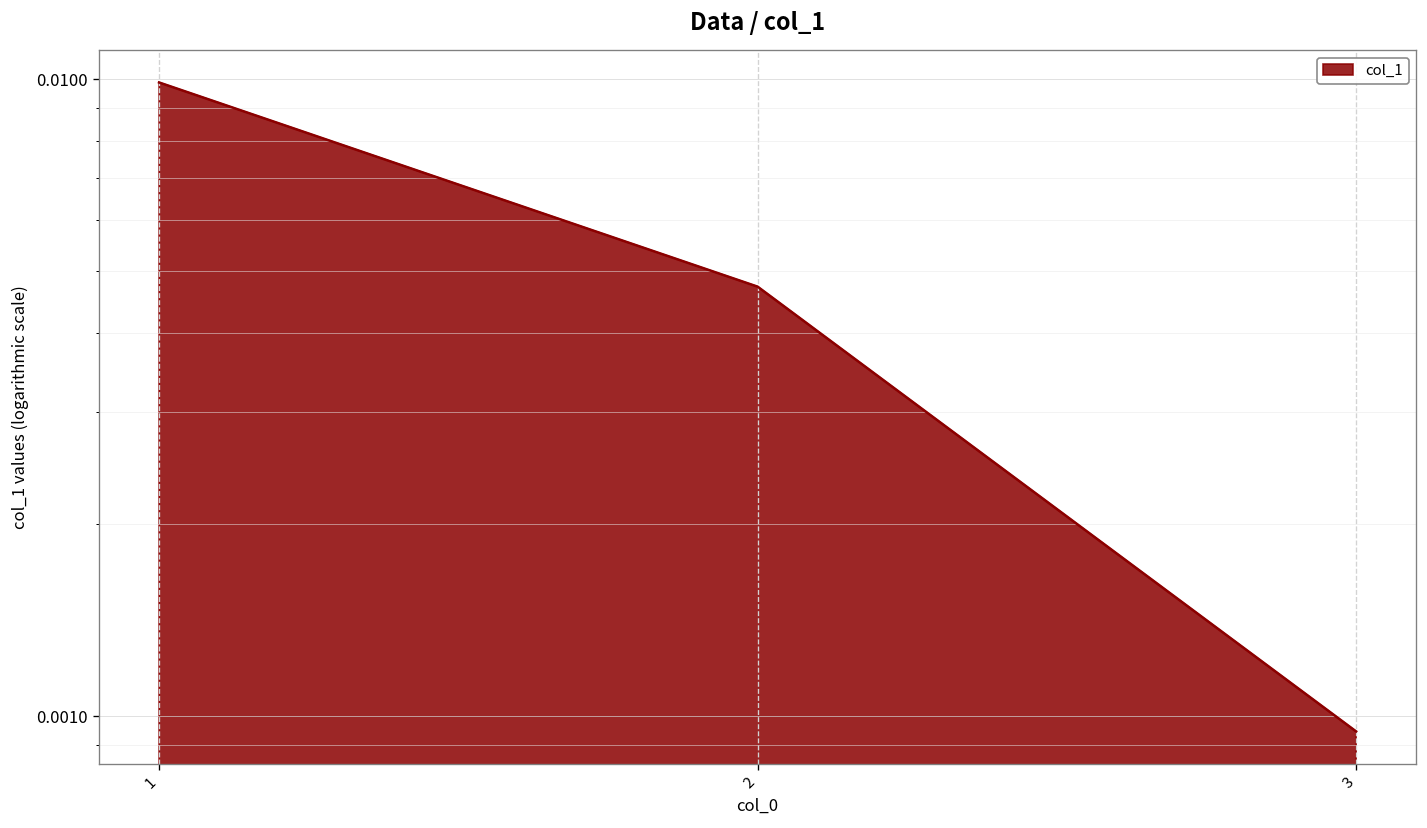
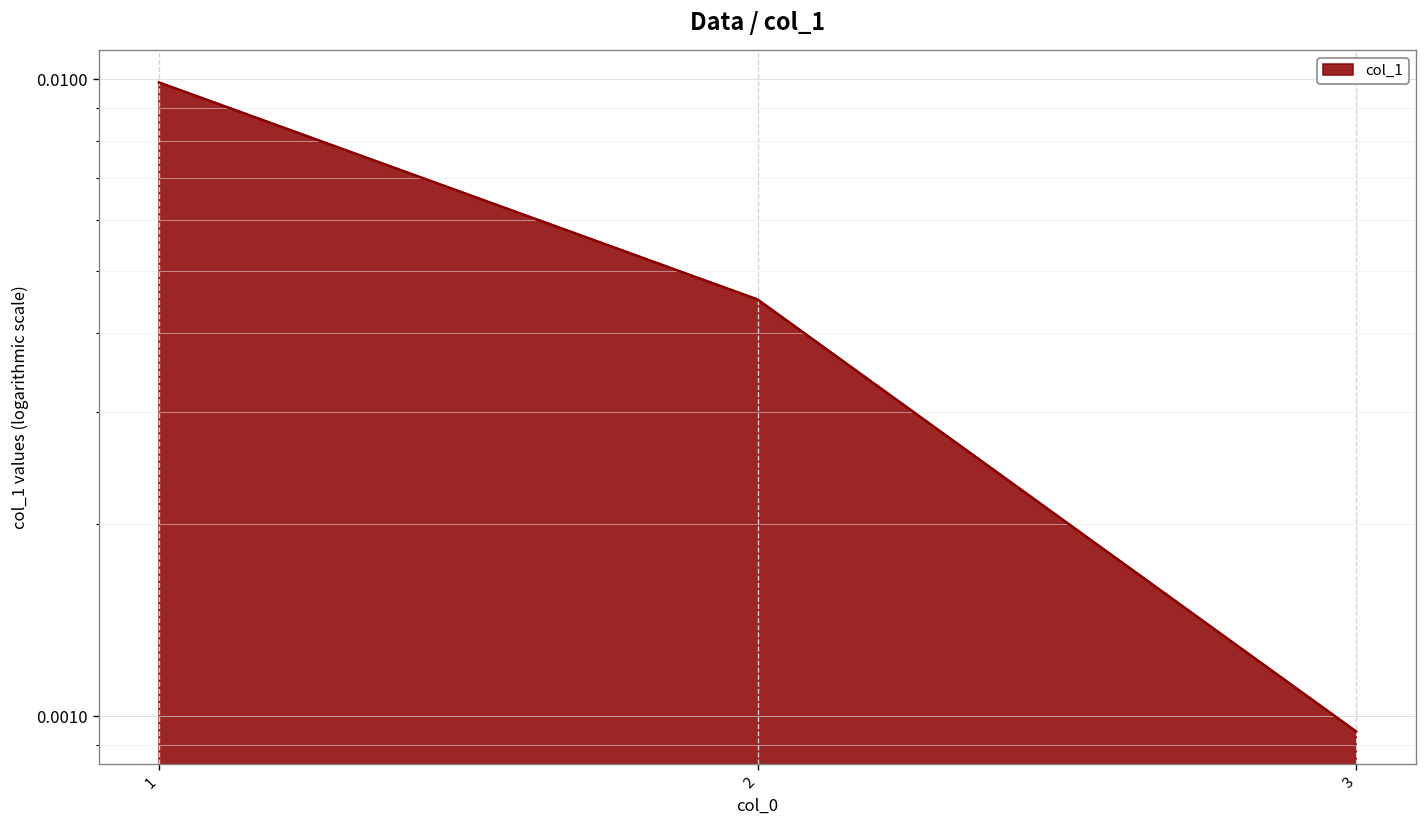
2: 0.0047 -> 0.0045
